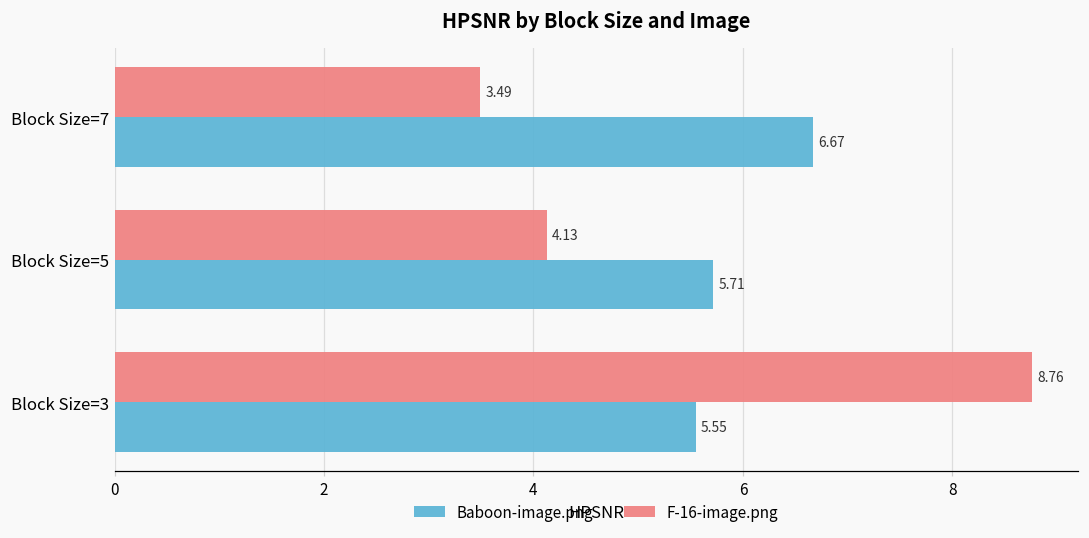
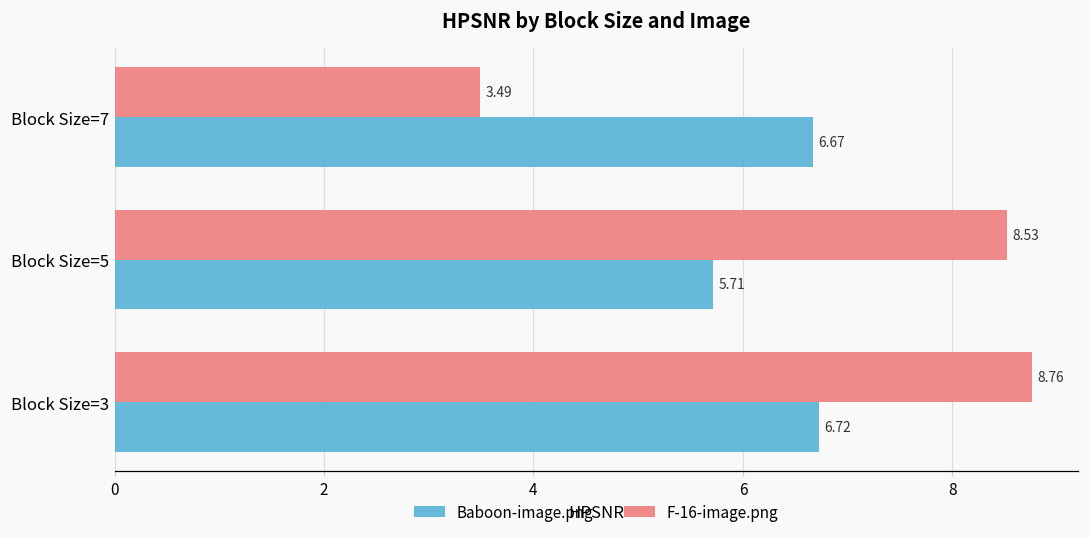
F-16-image.png, Block Size=5: 4.13 -> 8.53
Baboon-image.png, Block Size=3: 5.55 -> 6.72
